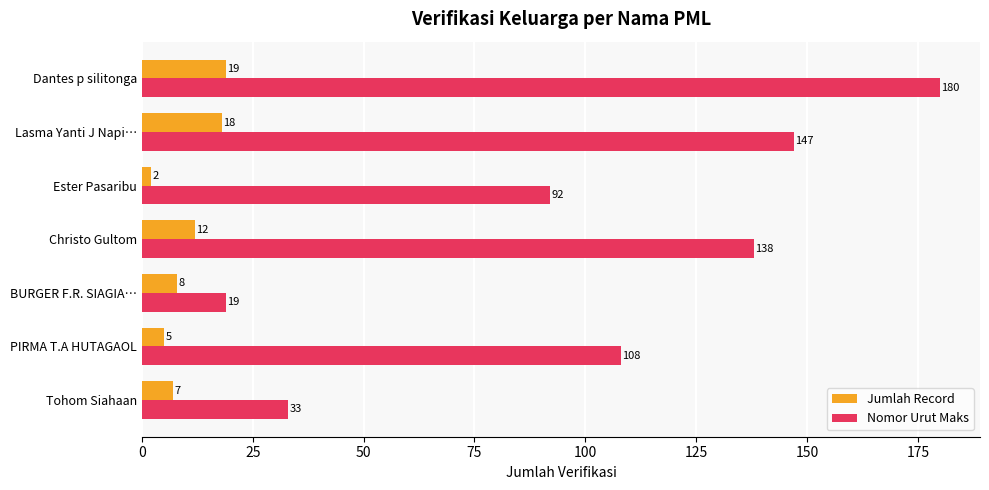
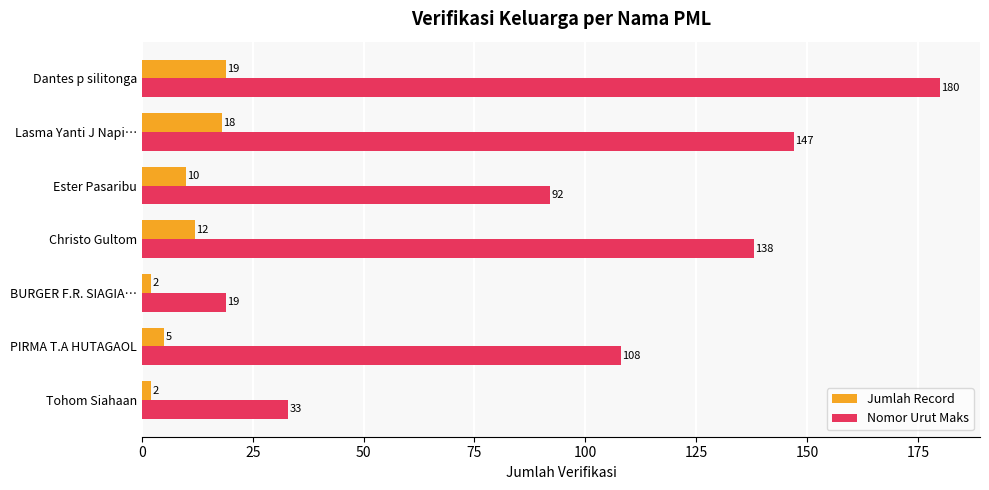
Jumlah Record, Ester Pasaribu: 2 -> 10
Jumlah Record, BURGER F.R. SIAGIA…: 8 -> 2
Jumlah Record, Tohom Siahaan: 7 -> 2
